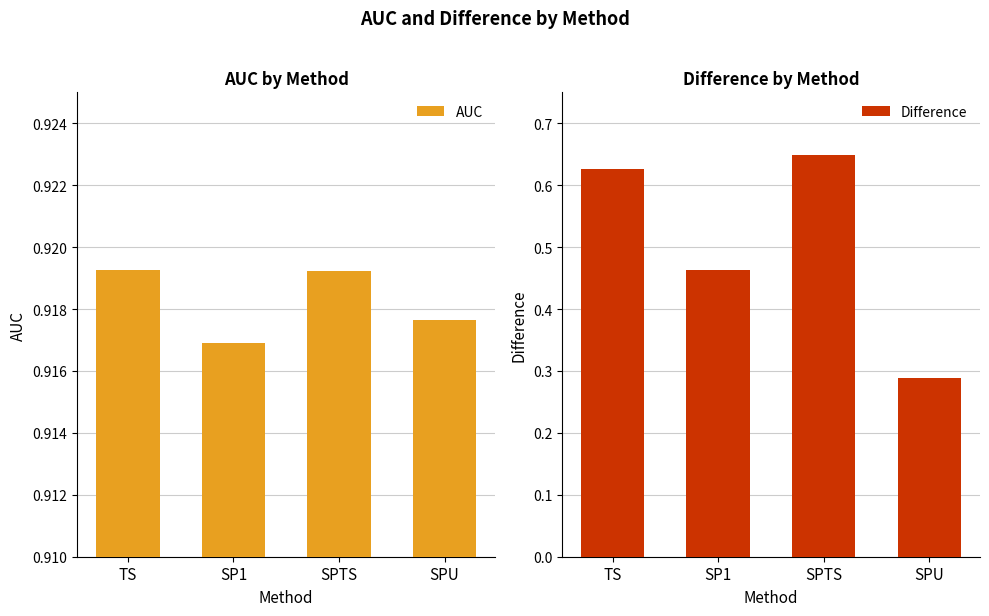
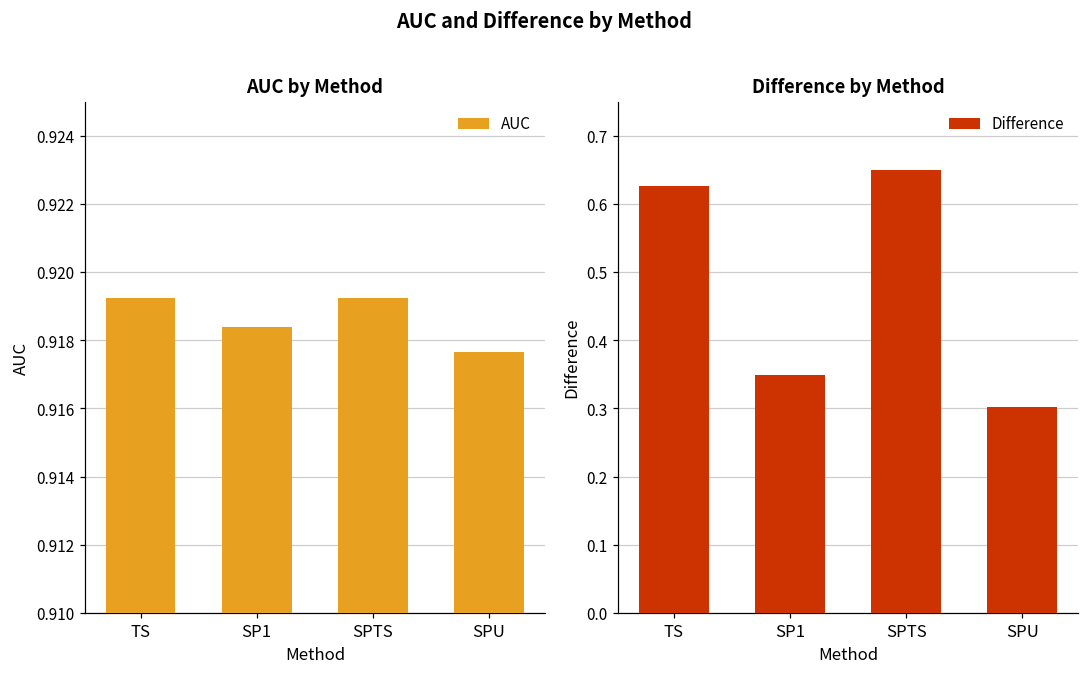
AUC by Method, SP1: 0.9169 -> 0.9184
Difference by Method, SP1: 0.46 -> 0.35
Difference by Method, SPU: 0.29 -> 0.30
